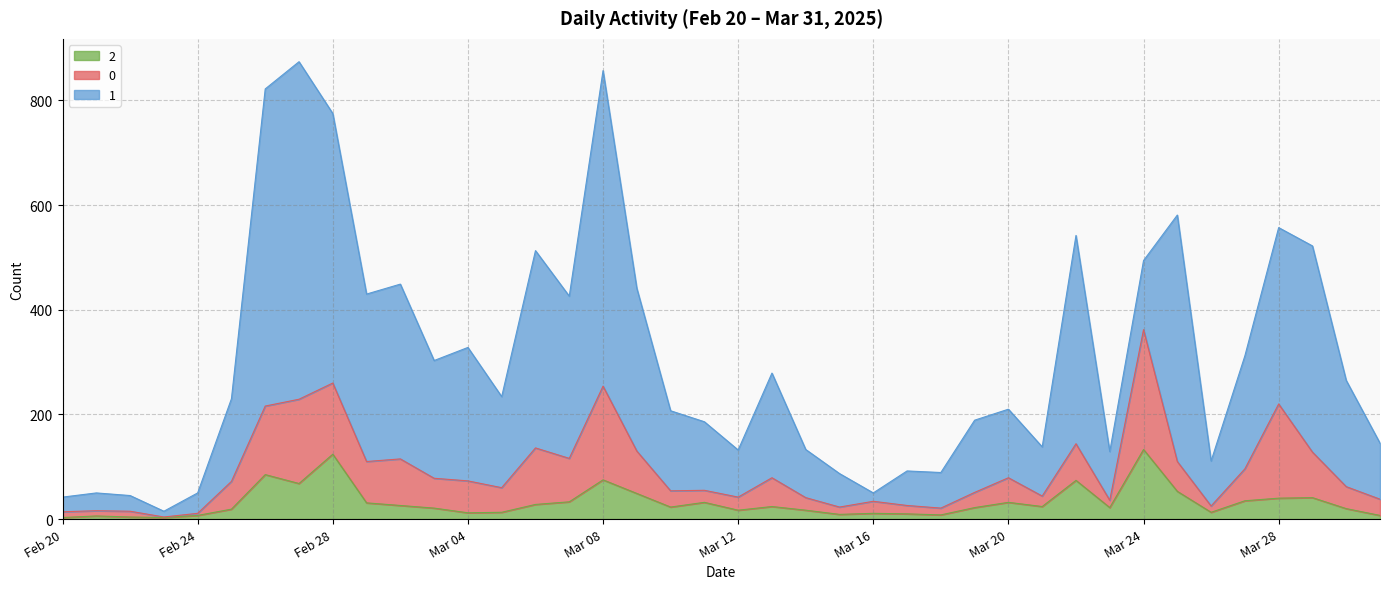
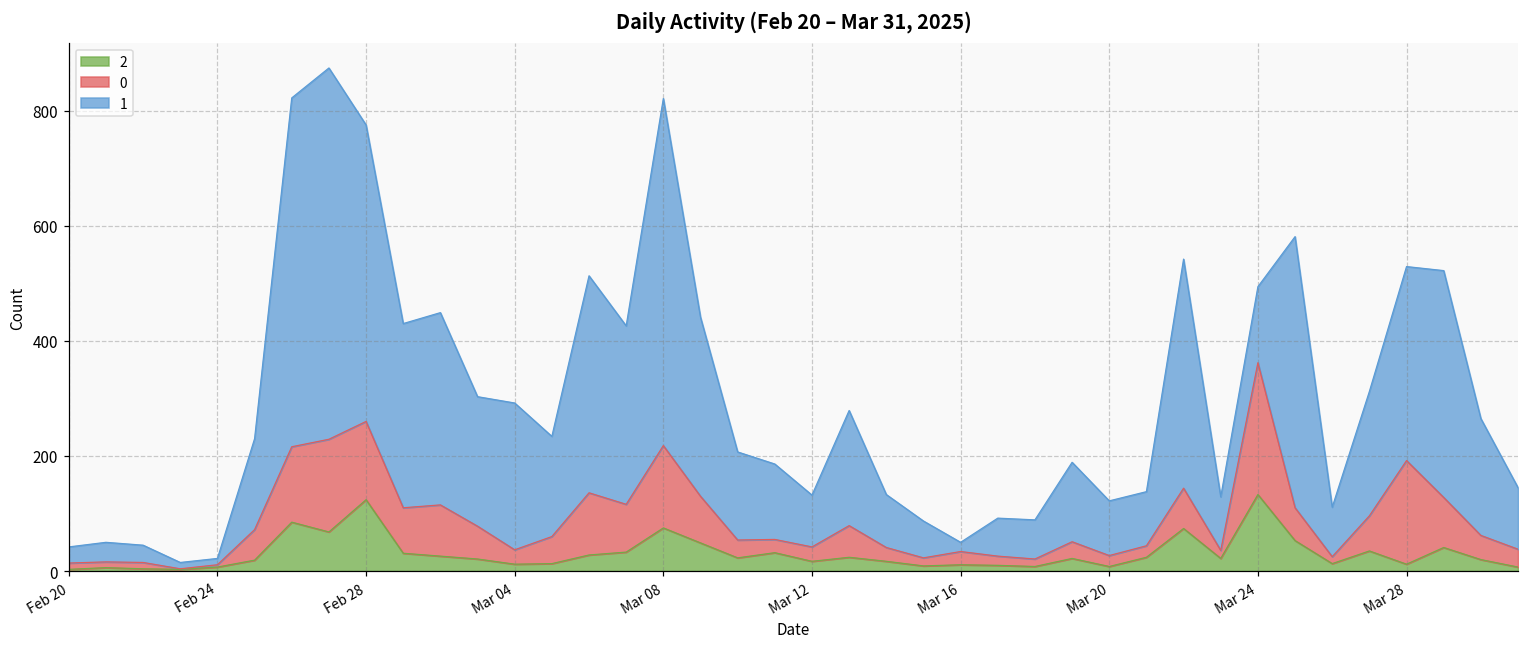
1, Feb 24: 40 -> 10
0, Mar 04: 60 -> 30
0, Mar 08: 180 -> 140
2, Mar 20: 30 -> 10
0, Mar 20: 50 -> 20
1, Mar 20: 130 -> 100
2, Mar 28: 40 -> 10
